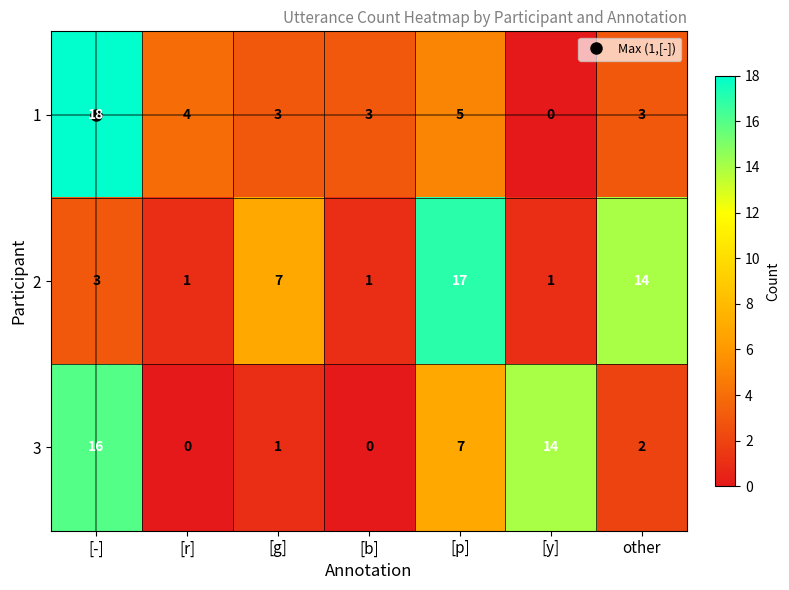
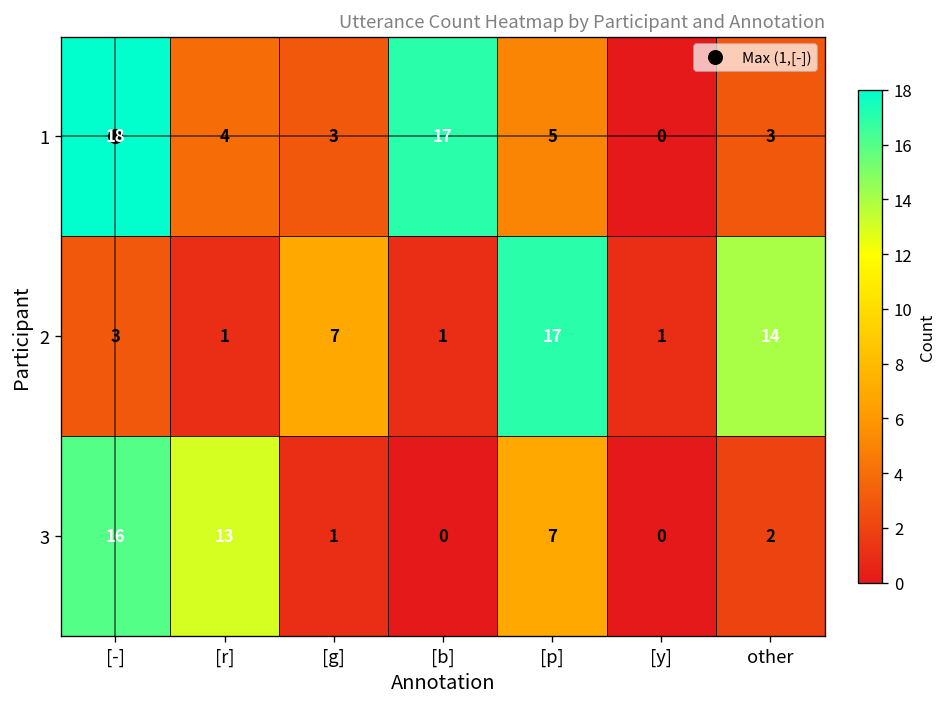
1, [b]: 3 -> 17
3, [r]: 0 -> 13
3, [y]: 14 -> 0
